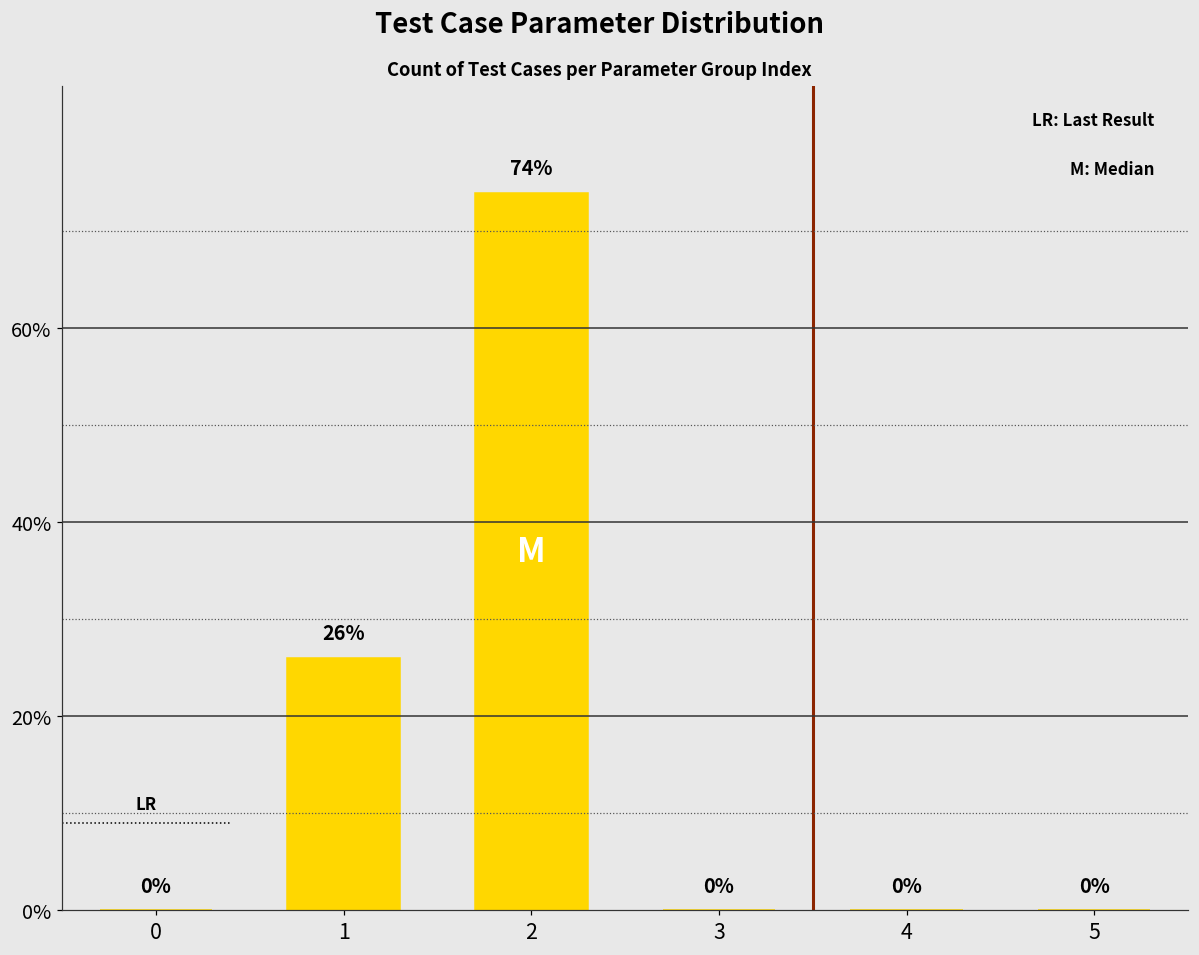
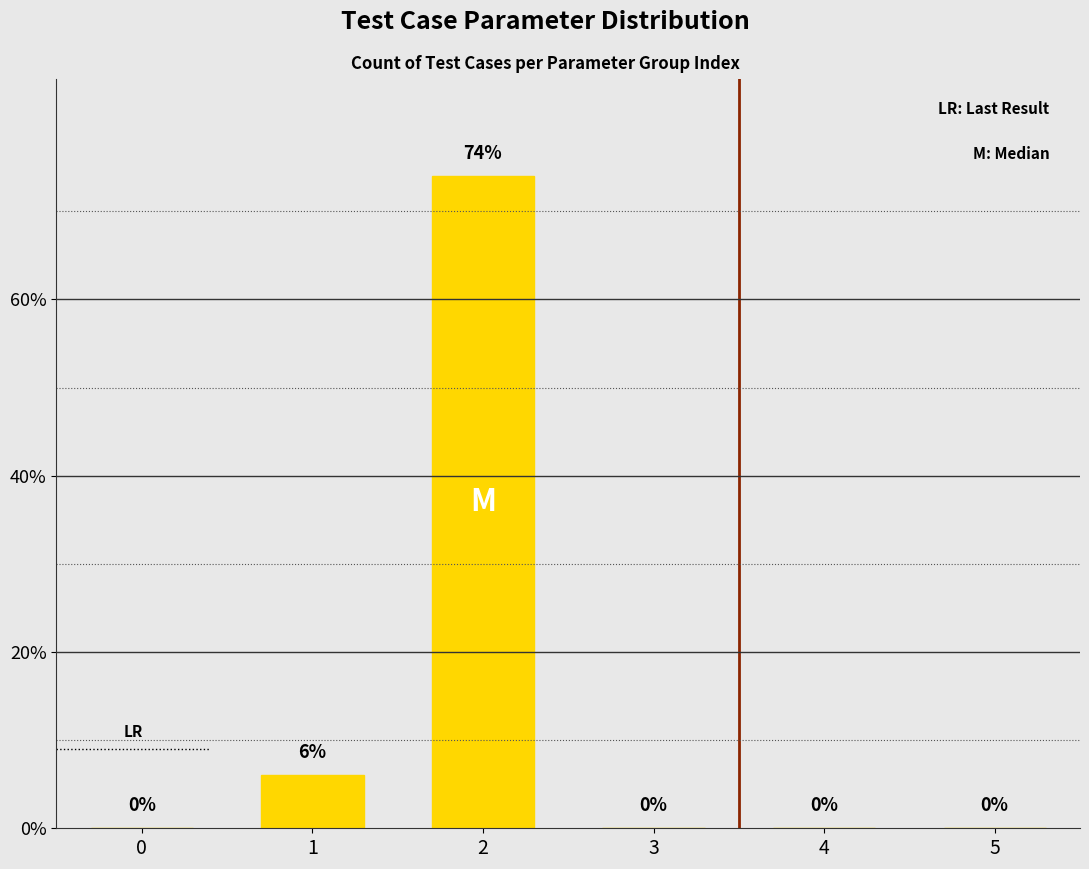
1: 26% -> 6%
